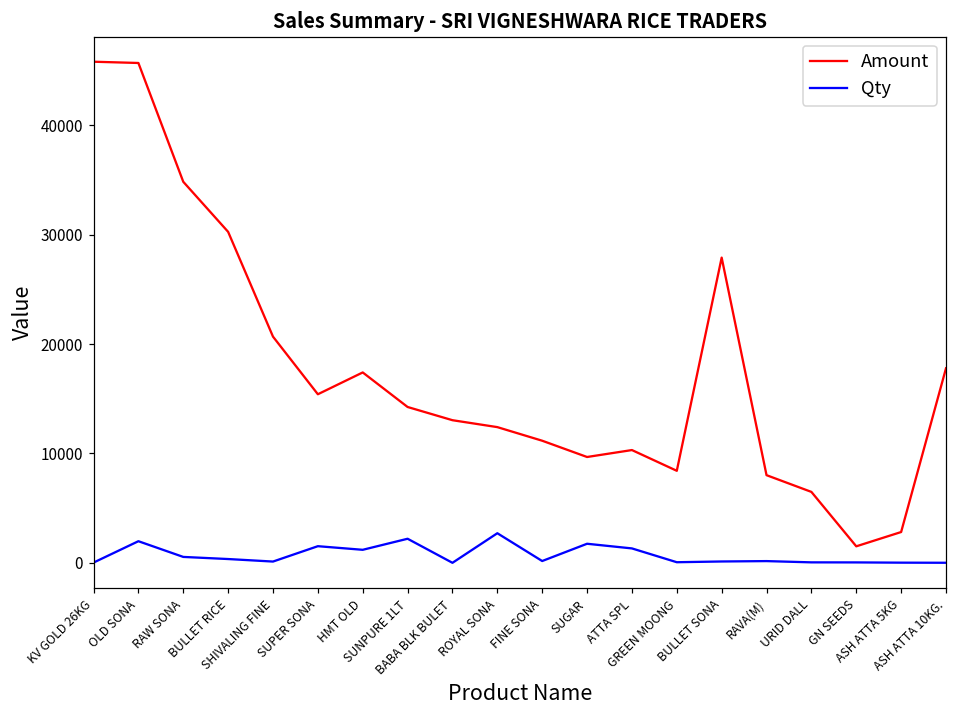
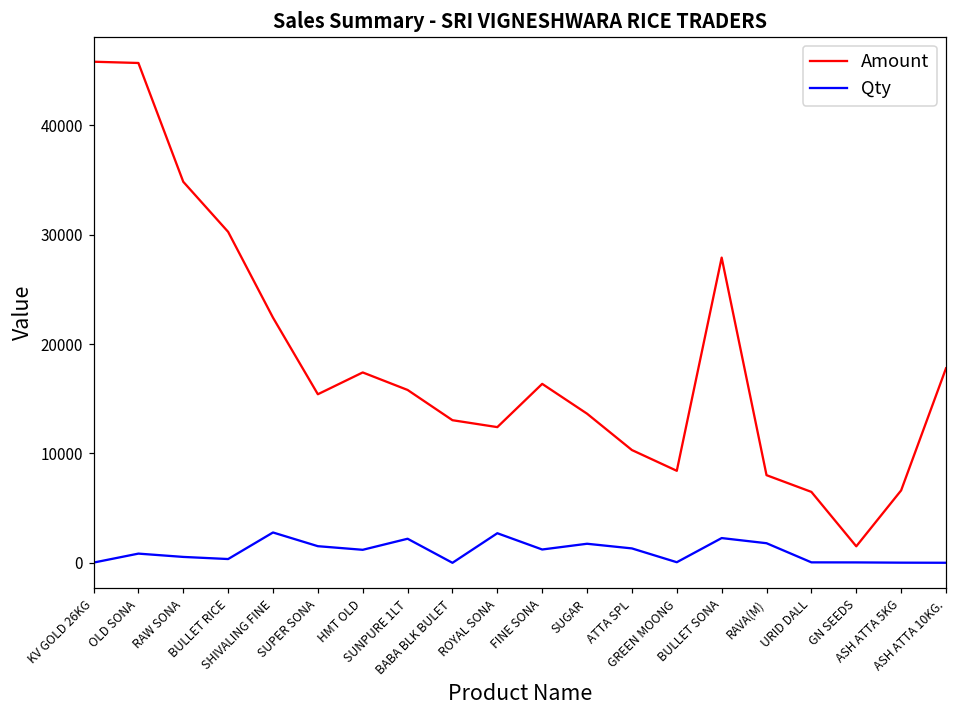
Qty, OLD SONA: 2000 -> 1000
Amount, SHIVALING FINE: 21000 -> 22000
Qty, SHIVALING FINE: 0 -> 3000
Amount, SUNPURE 1LT: 14000 -> 16000
Amount, FINE SONA: 11000 -> 16000
Qty, FINE SONA: 0 -> 1000
Amount, SUGAR: 10000 -> 14000
Qty, BULLET SONA: 0 -> 2000
Qty, RAVA(M): 0 -> 2000
Amount, ASH ATTA 5KG: 3000 -> 7000
